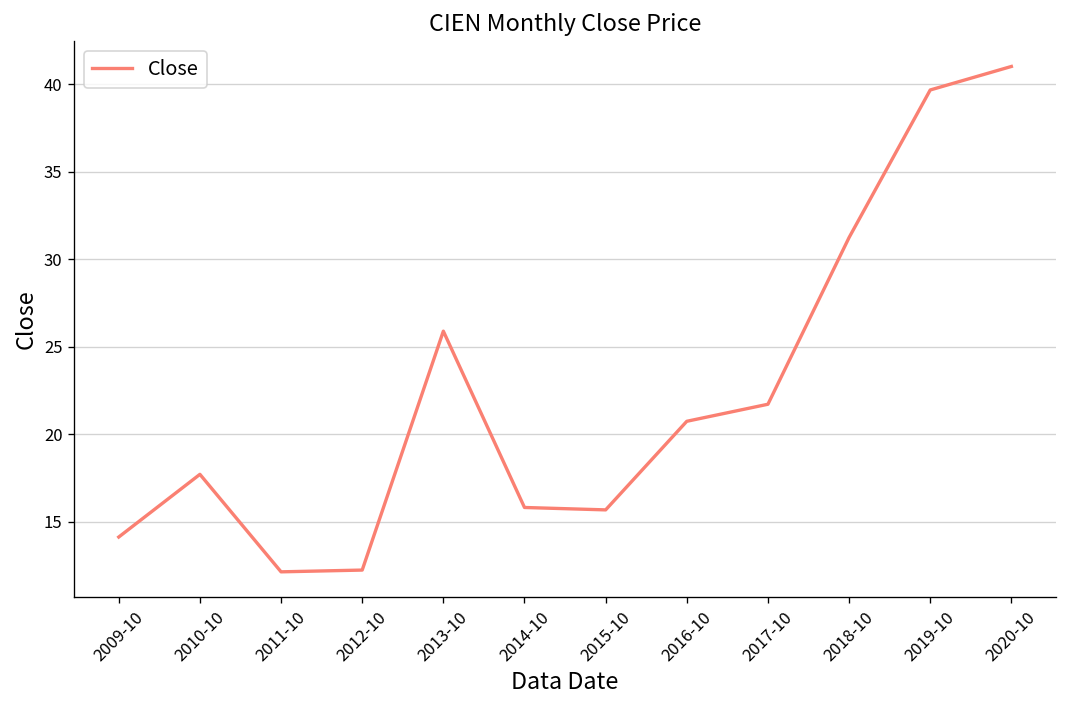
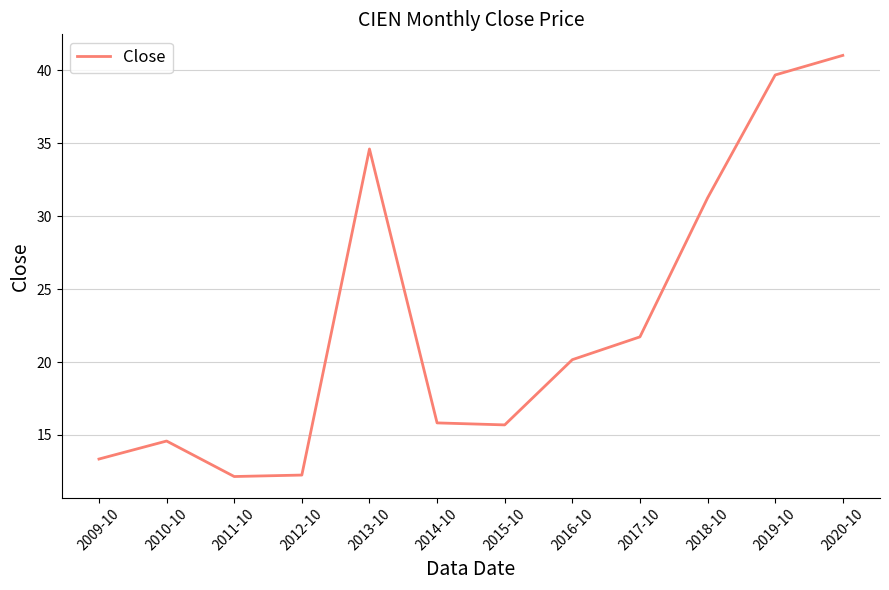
2009-10: 14.1 -> 13.4
2010-10: 17.7 -> 14.6
2013-10: 25.9 -> 34.6
2016-10: 20.8 -> 20.2
